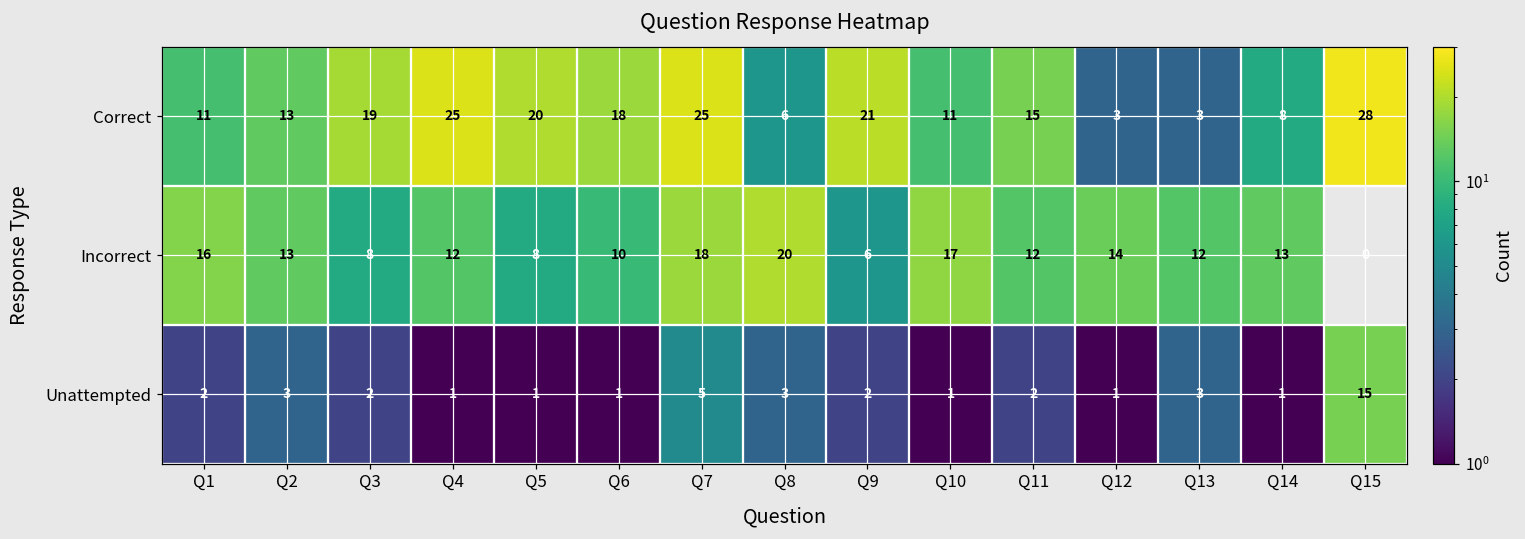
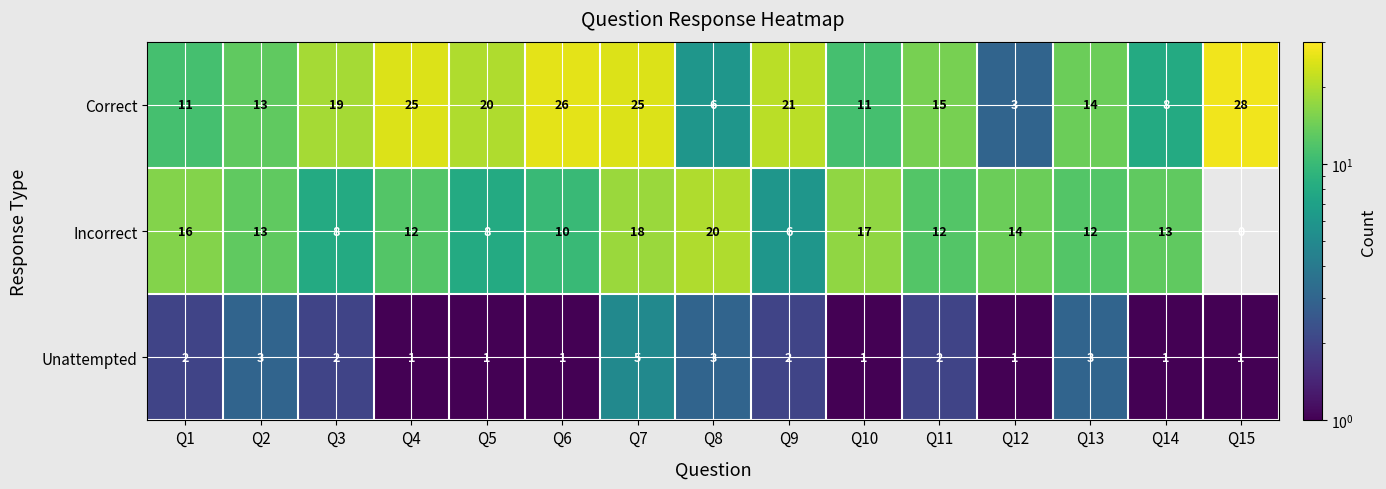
Correct, Q6: 18 -> 26
Correct, Q13: 3 -> 14
Unattempted, Q15: 15 -> 1
